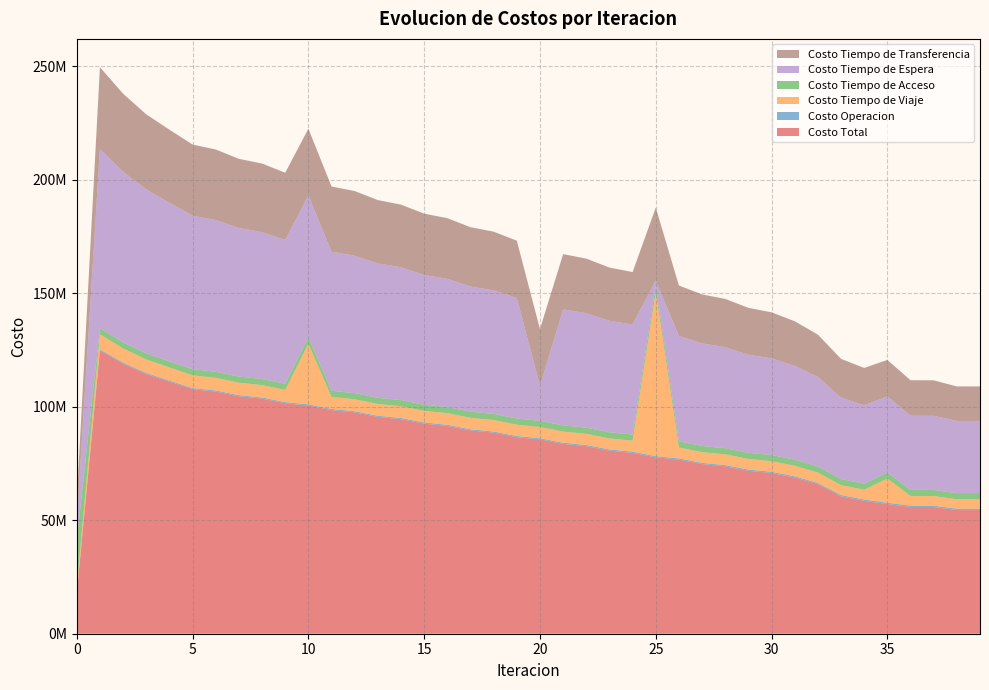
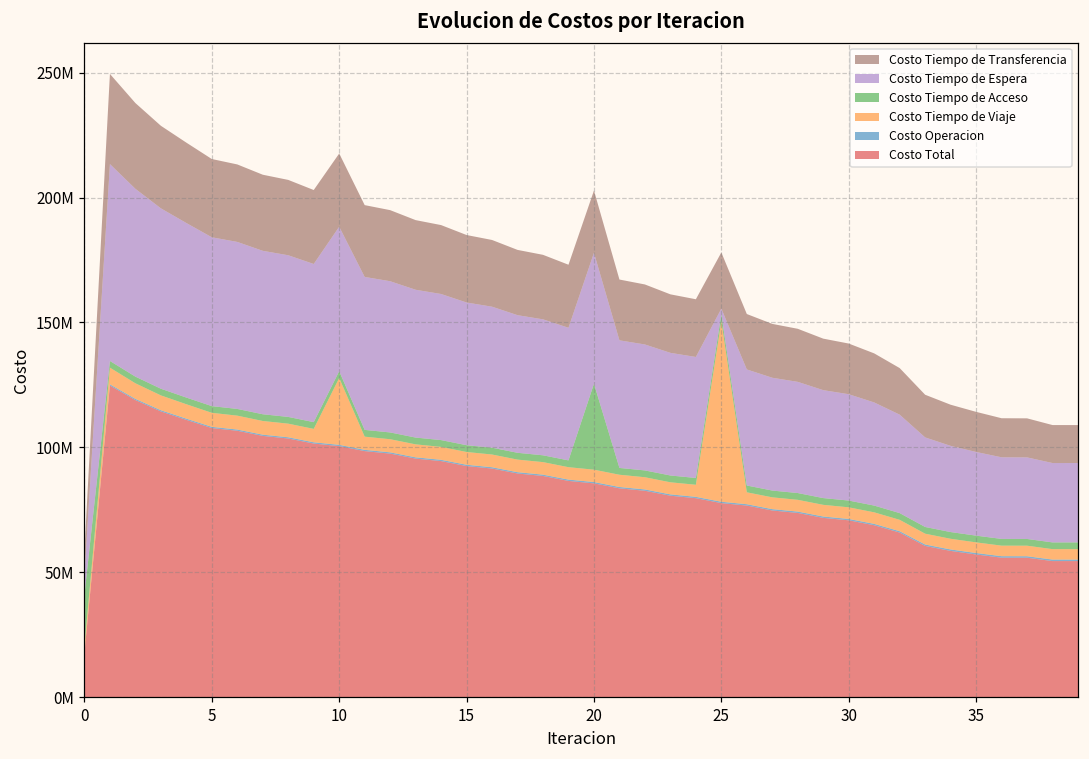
Costo Tiempo de Espera, 10: 63000000 -> 58000000
Costo Tiempo de Acceso, 20: 3000000 -> 34000000
Costo Tiempo de Espera, 20: 15000000 -> 52000000
Costo Tiempo de Transferencia, 25: 32000000 -> 23000000
Costo Tiempo de Viaje, 35: 11000000 -> 4000000
